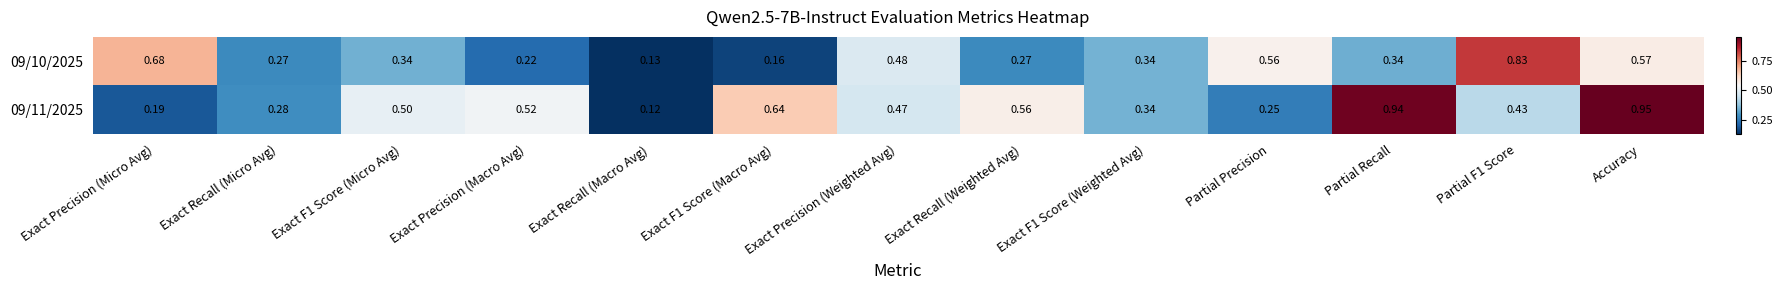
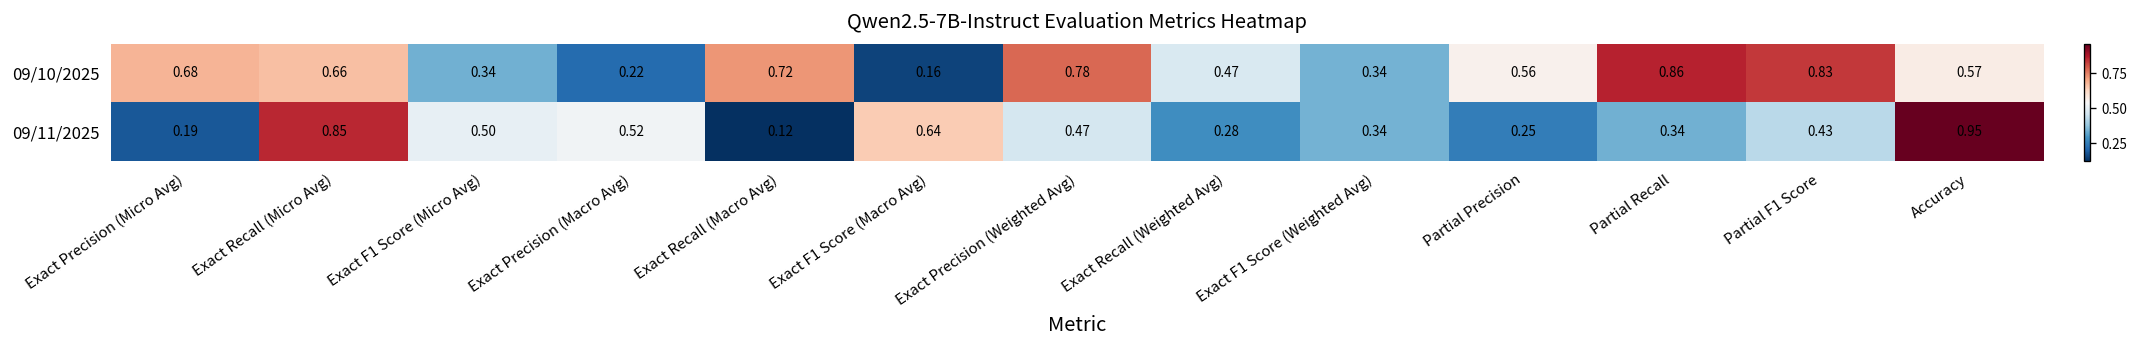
09/10/2025, Exact Recall (Micro Avg): 0.27 -> 0.66
09/10/2025, Exact Recall (Macro Avg): 0.13 -> 0.72
09/10/2025, Exact Precision (Weighted Avg): 0.48 -> 0.78
09/10/2025, Exact Recall (Weighted Avg): 0.27 -> 0.47
09/10/2025, Partial Recall: 0.34 -> 0.86
09/11/2025, Exact Recall (Micro Avg): 0.28 -> 0.85
09/11/2025, Exact Recall (Weighted Avg): 0.56 -> 0.28
09/11/2025, Partial Recall: 0.94 -> 0.34
